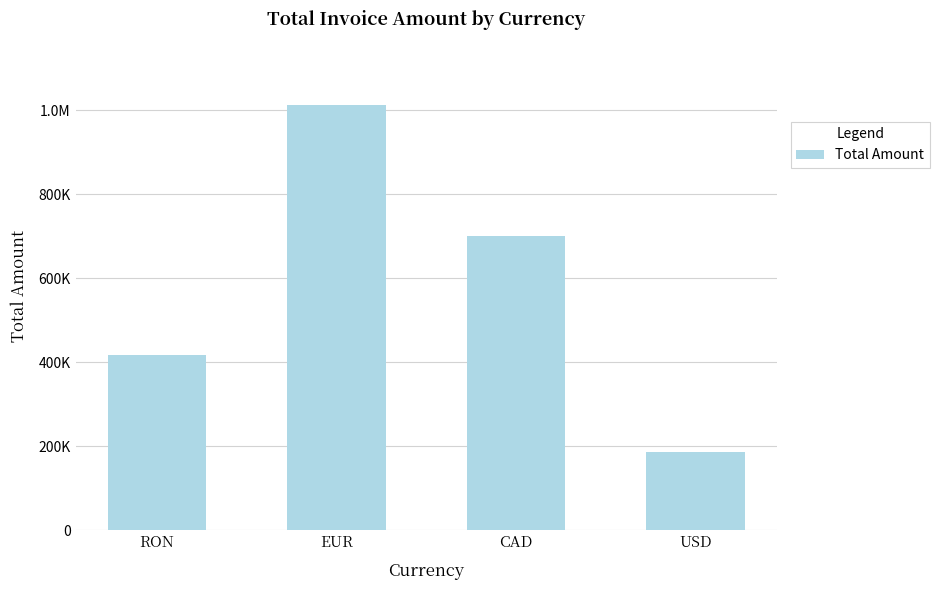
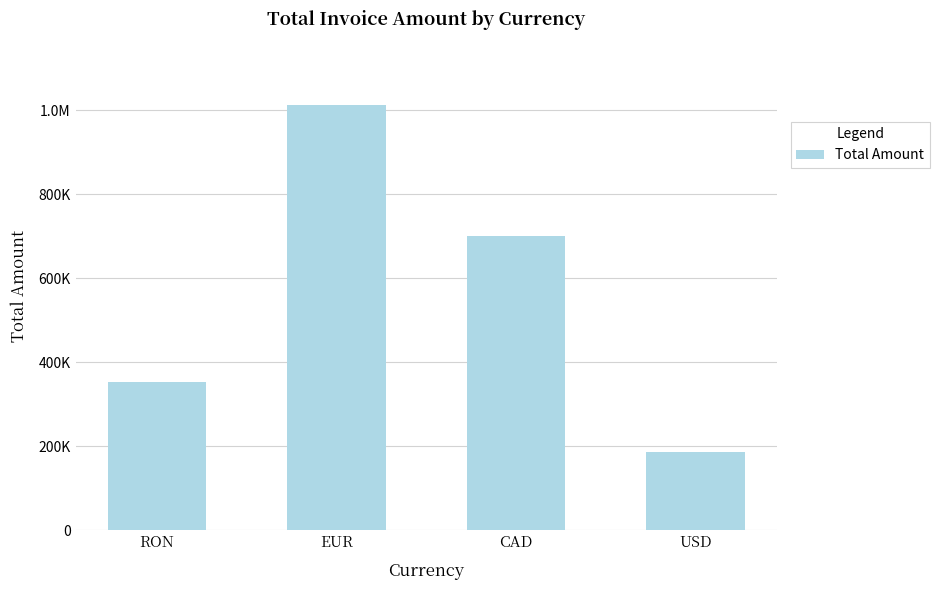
RON: 420000 -> 350000
